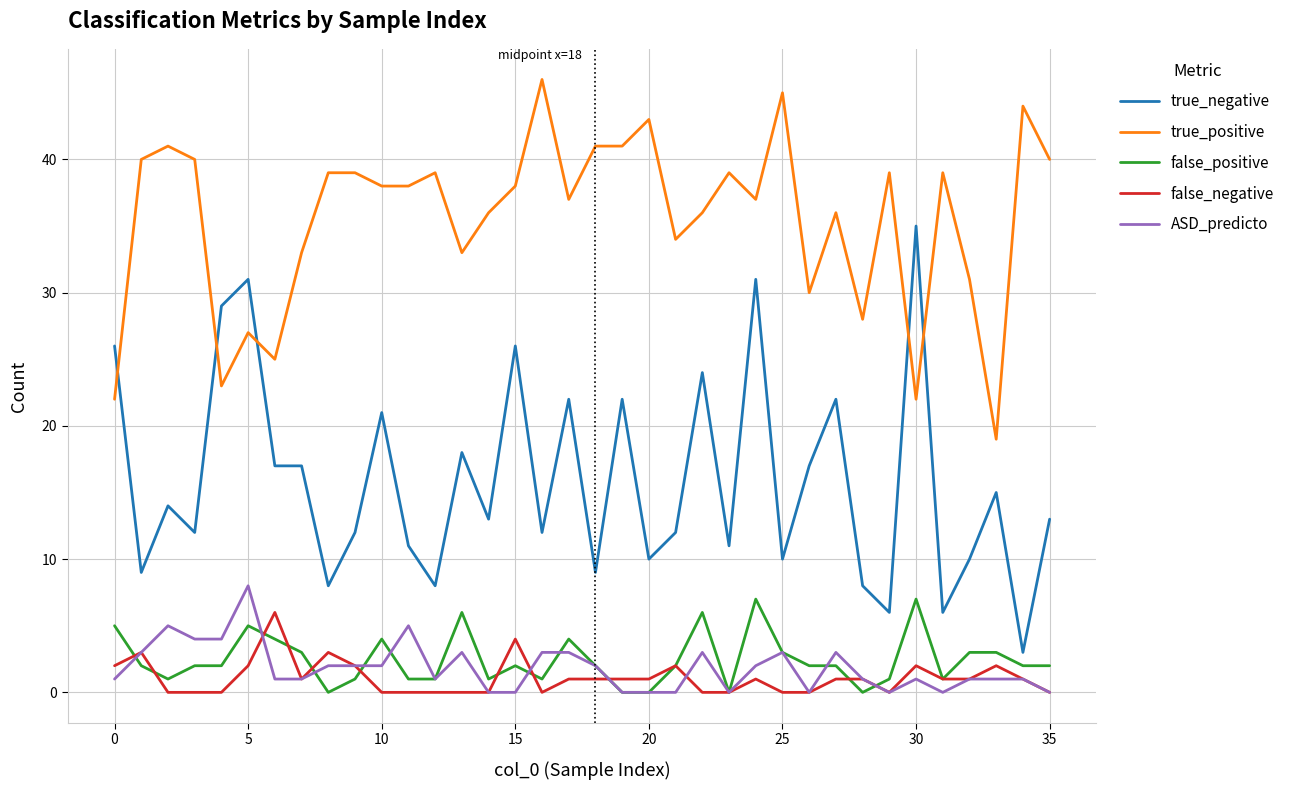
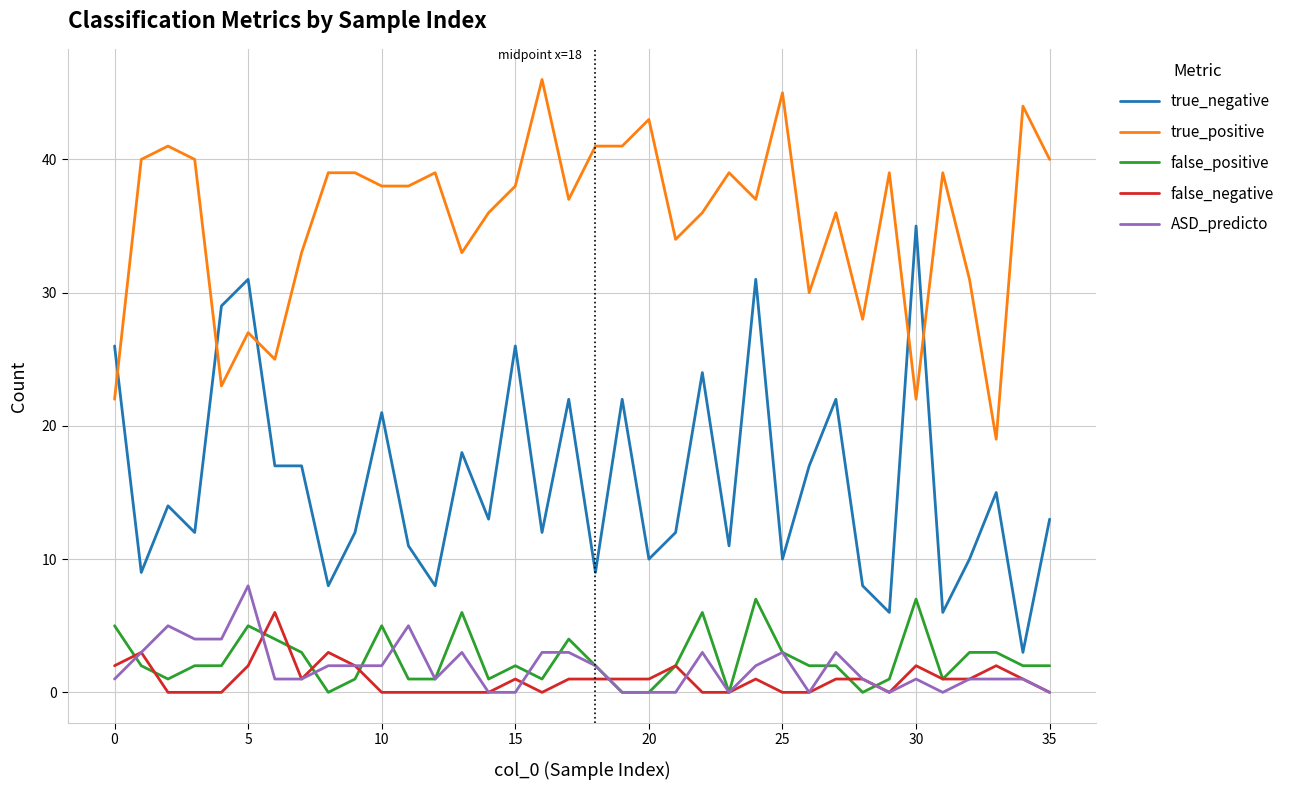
false_positive, 10: 4 -> 5
false_negative, 15: 4 -> 1
